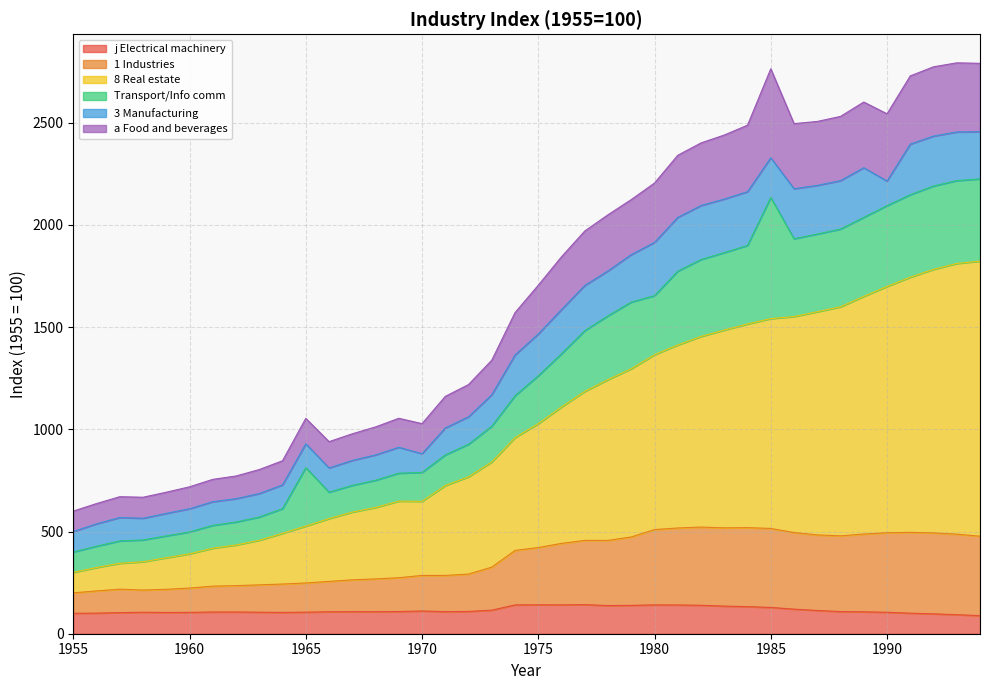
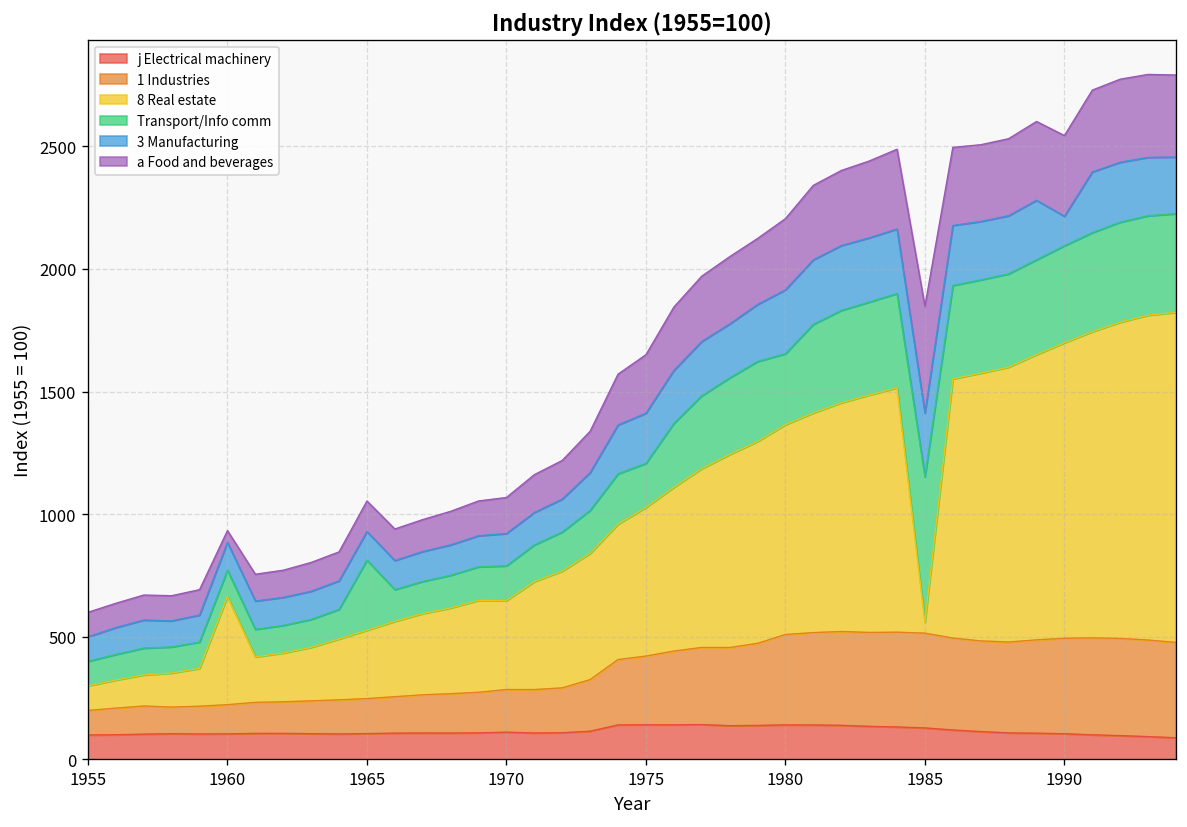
8 Real estate, 1960: 170 -> 440
a Food and beverages, 1960: 110 -> 50
3 Manufacturing, 1970: 90 -> 130
Transport/Info comm, 1975: 230 -> 180
8 Real estate, 1985: 1030 -> 40
3 Manufacturing, 1985: 190 -> 260
